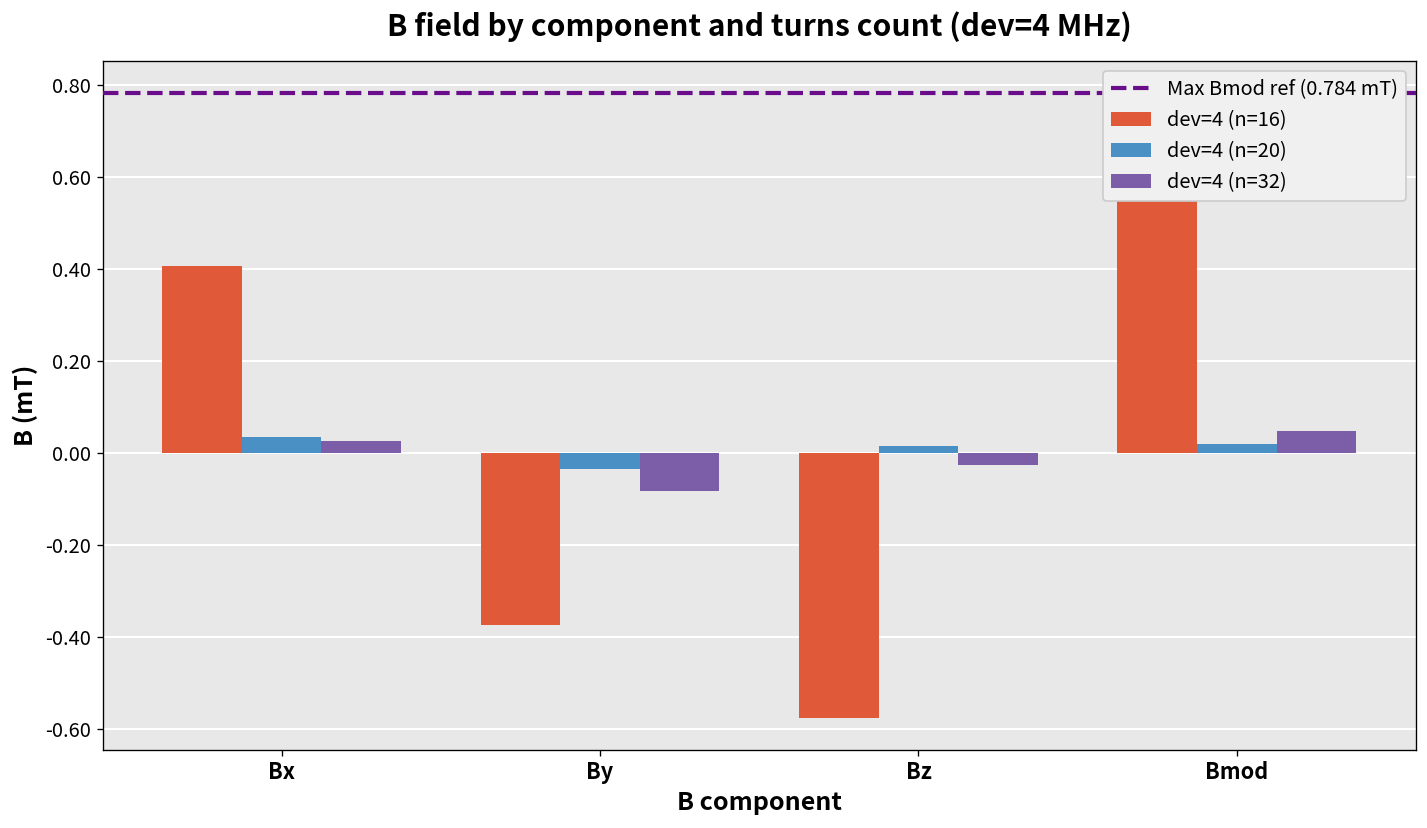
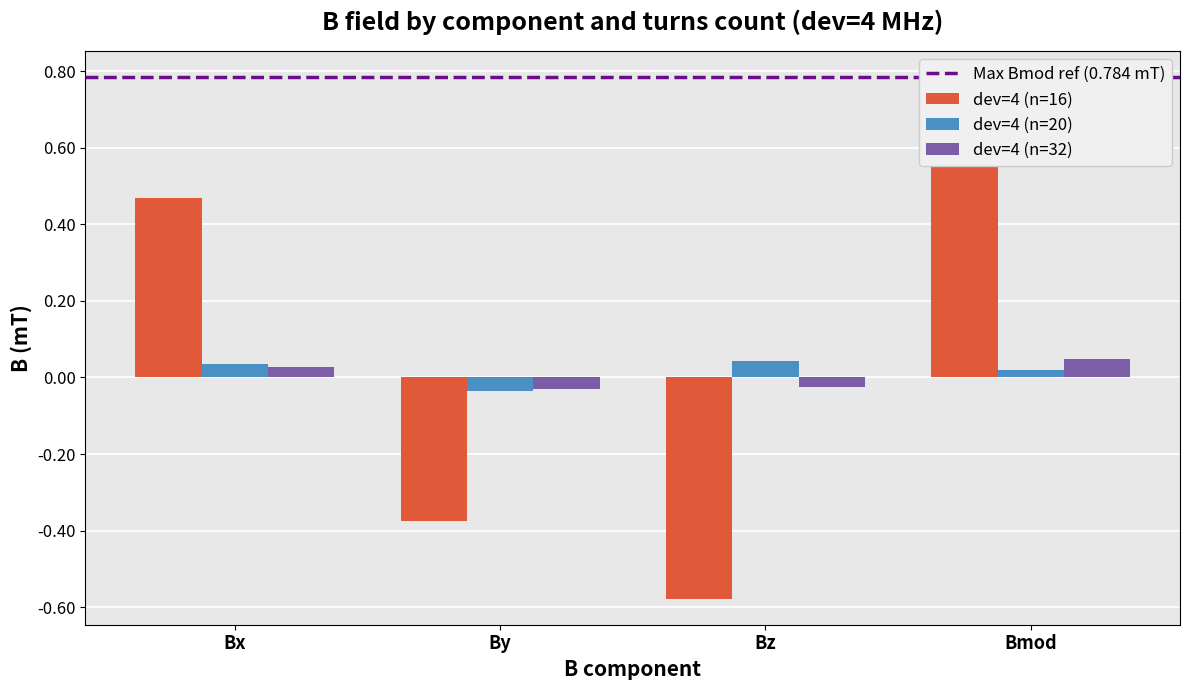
dev=4 (n=16), Bx: 0.41 -> 0.47
dev=4 (n=32), By: -0.08 -> -0.03
dev=4 (n=20), Bz: 0.01 -> 0.04
